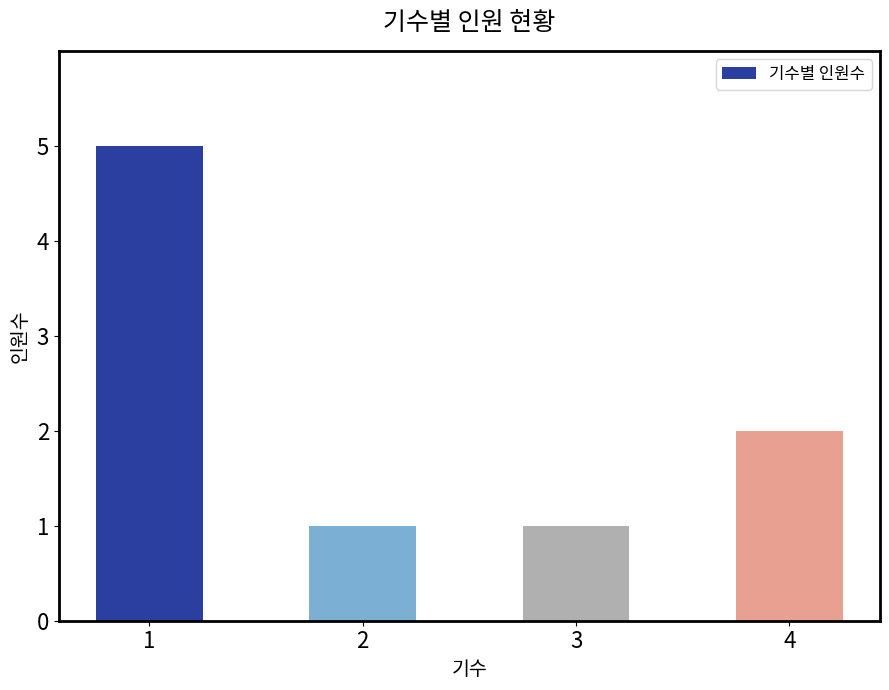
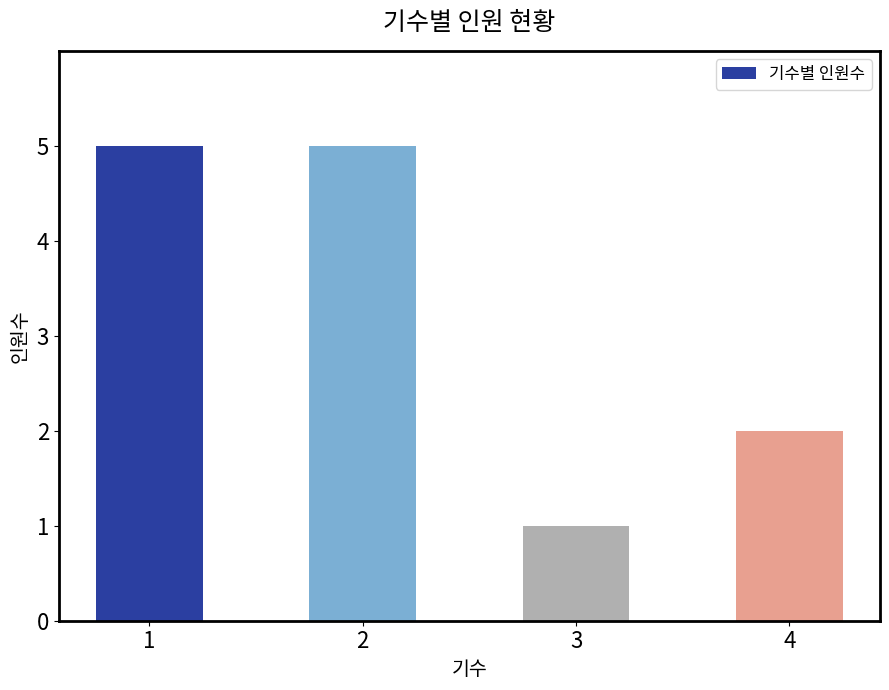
2: 1 -> 5
